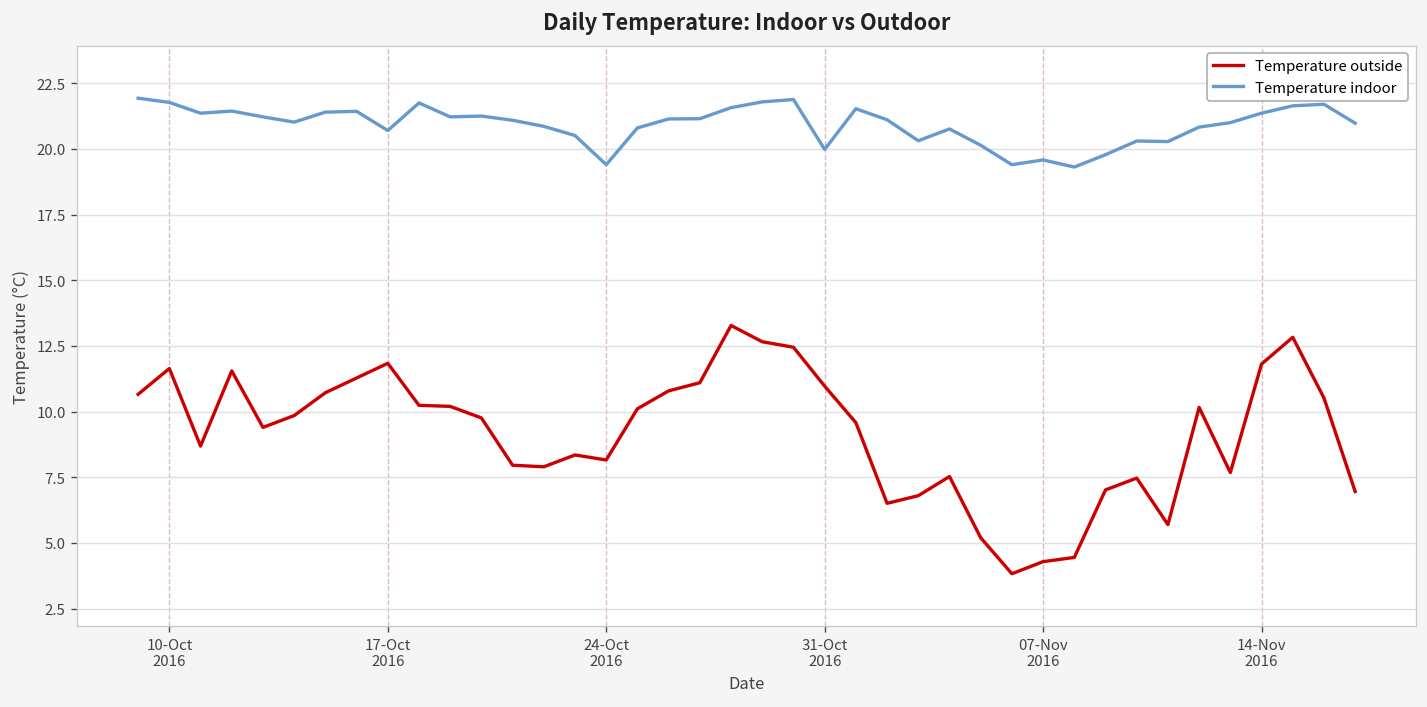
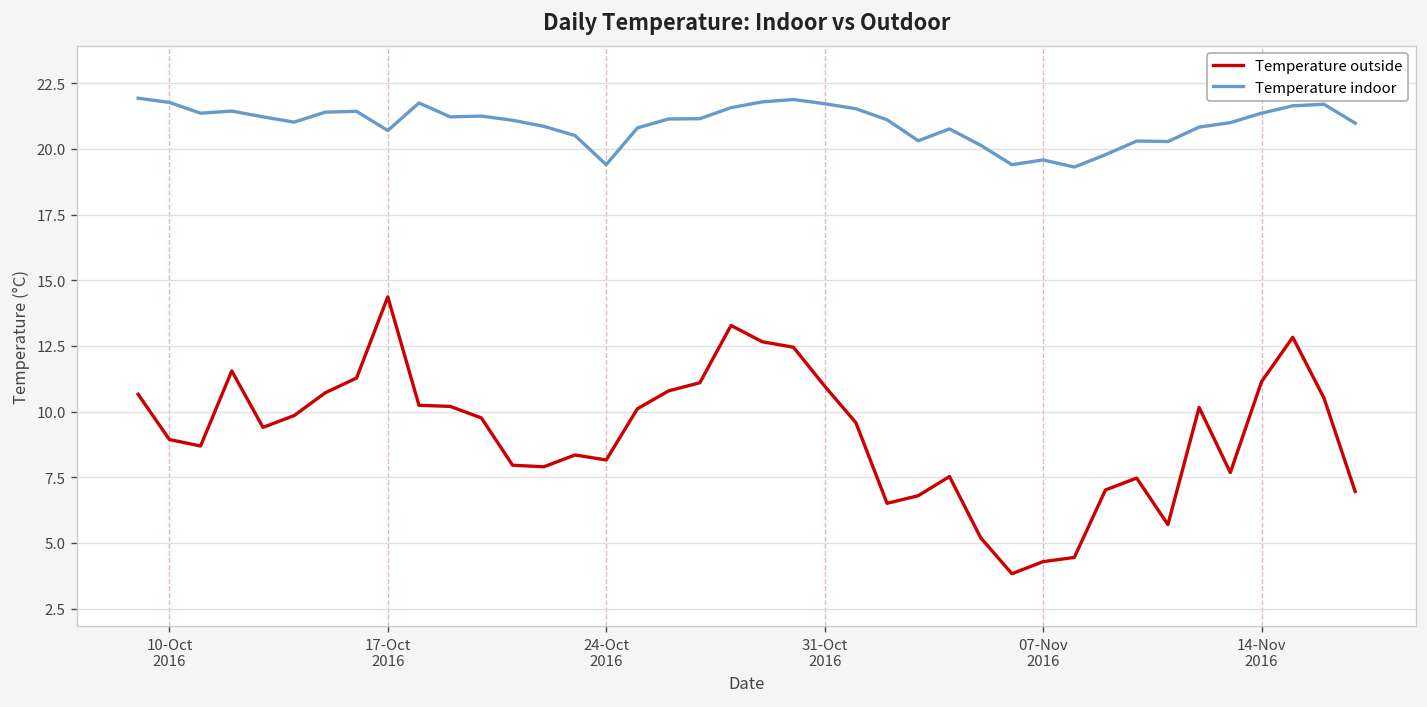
Temperature outside, 10-Oct 2016: 11.6 -> 8.9
Temperature outside, 17-Oct 2016: 11.8 -> 14.4
Temperature indoor, 31-Oct 2016: 20.0 -> 21.7
Temperature outside, 14-Nov 2016: 11.8 -> 11.1
